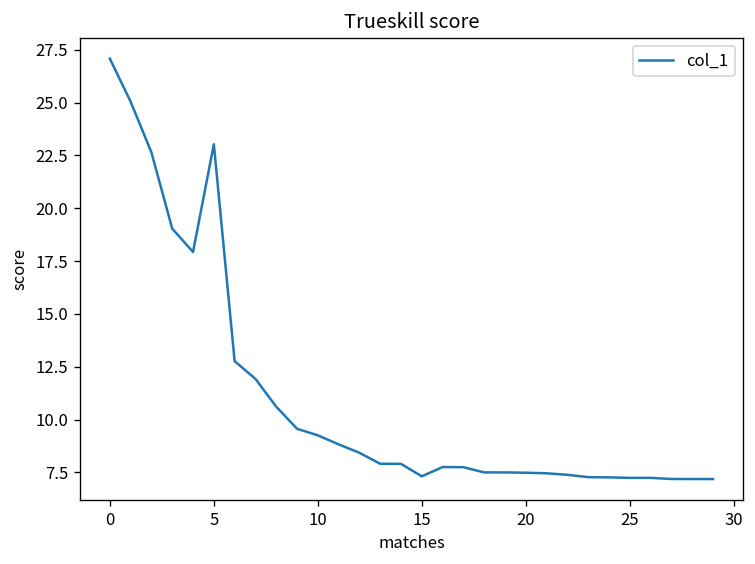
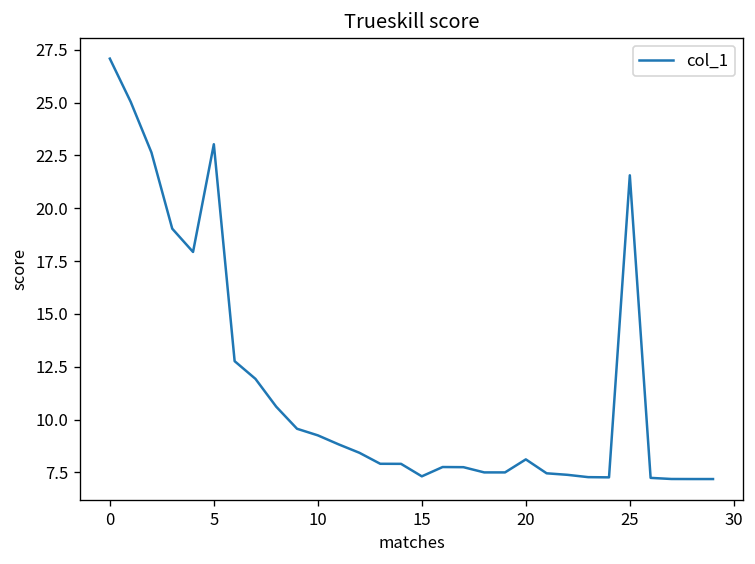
20: 7.5 -> 8.1
25: 7.2 -> 21.6
